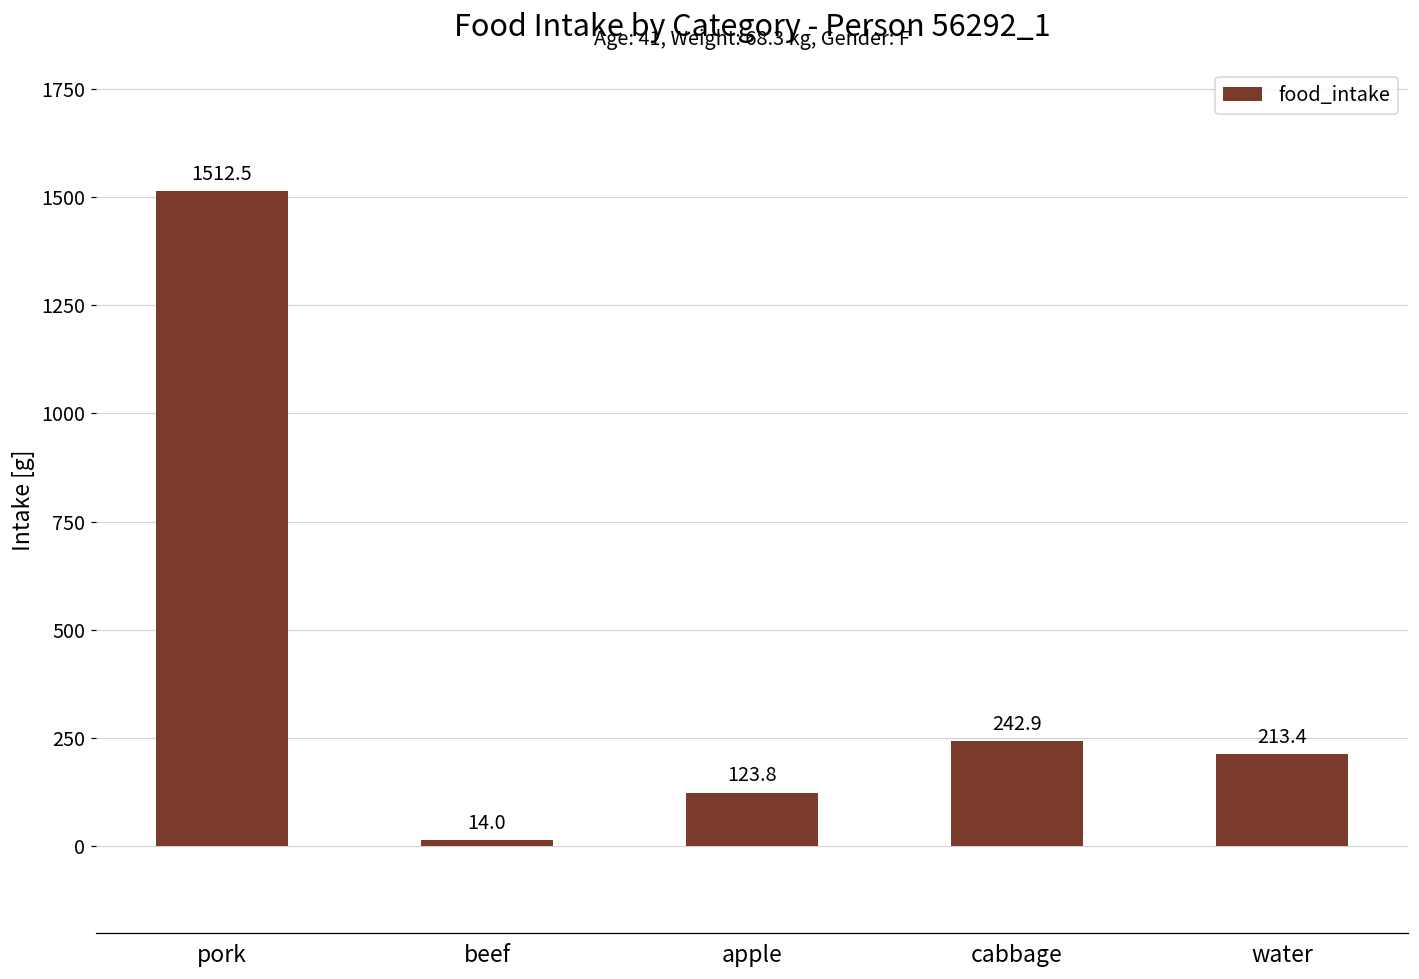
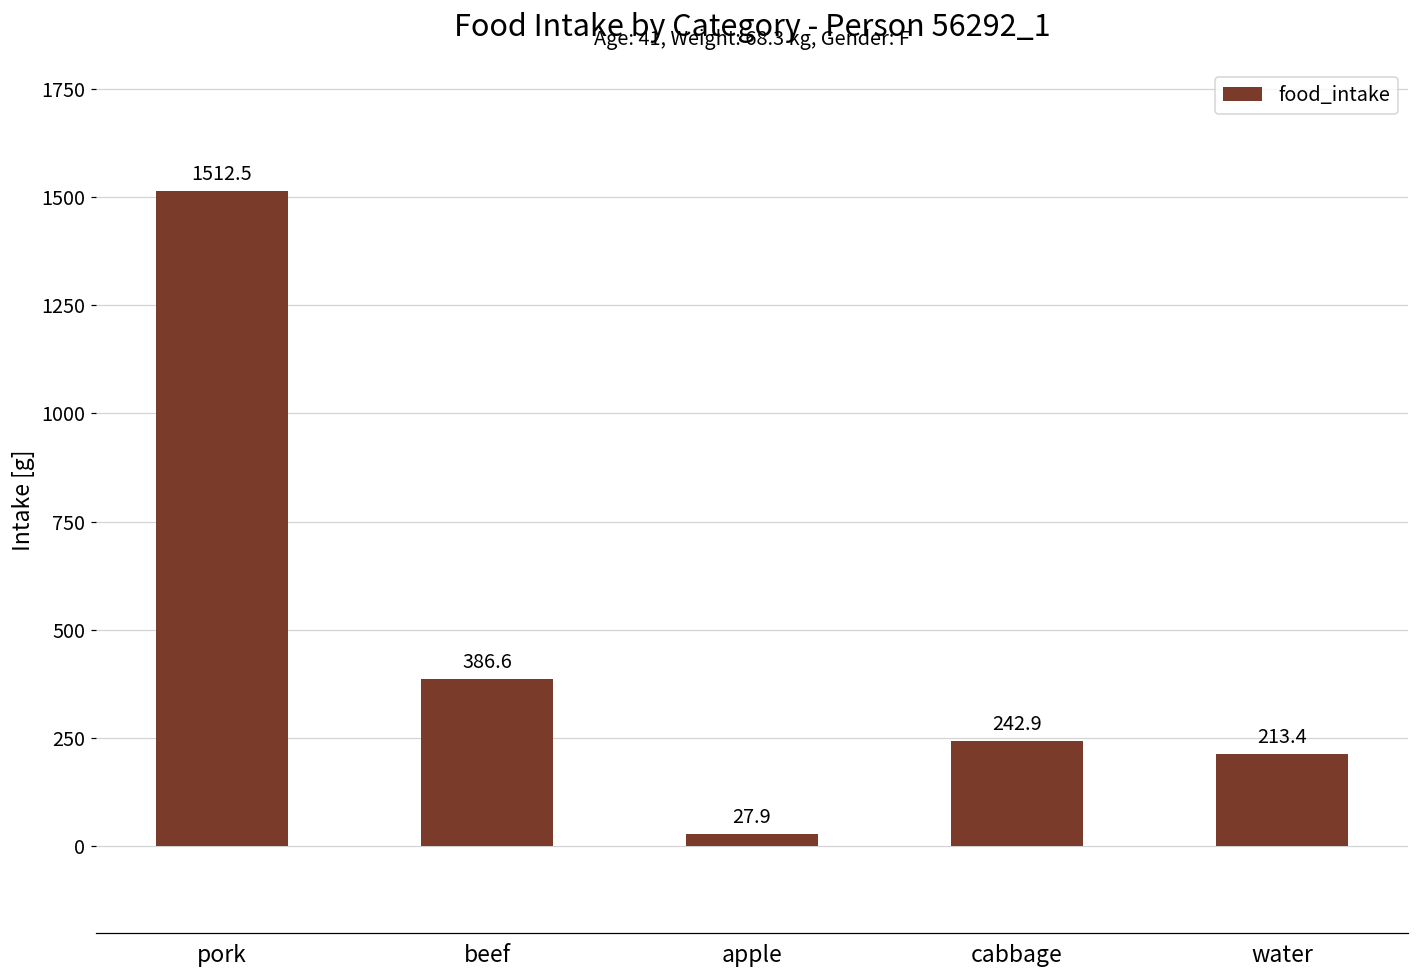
beef: 14.0 -> 386.6
apple: 123.8 -> 27.9
